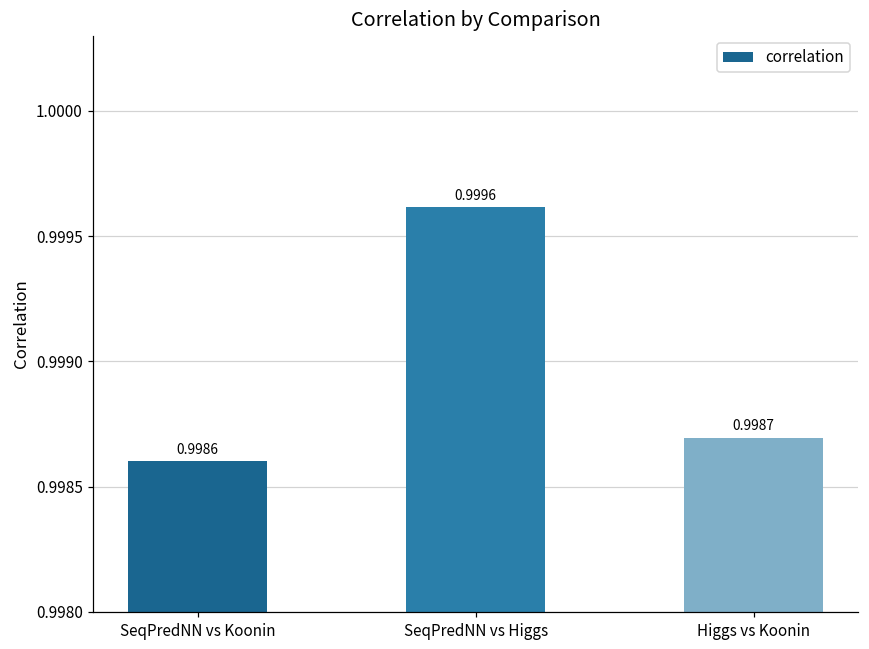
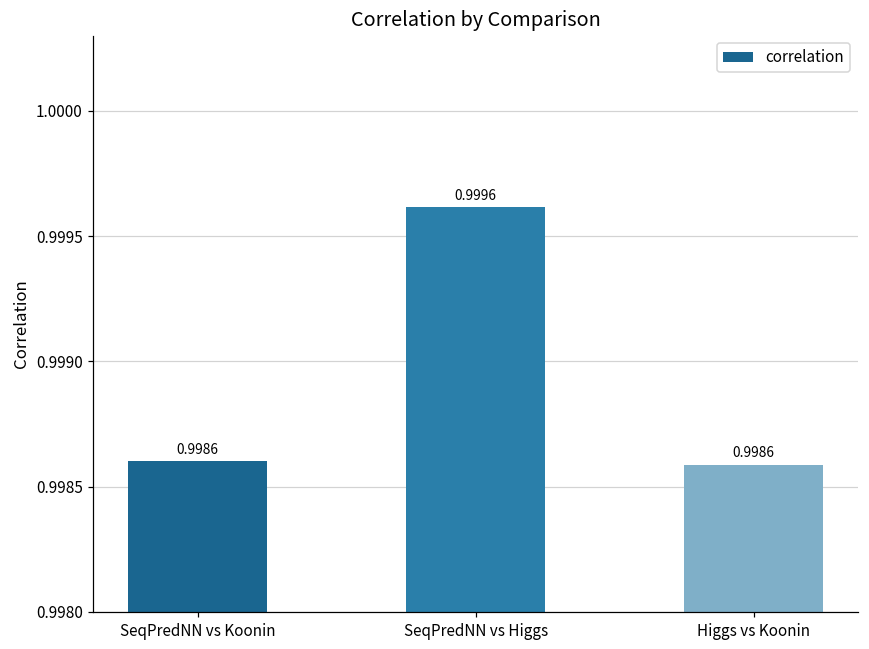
Higgs vs Koonin: 0.9987 -> 0.9986
